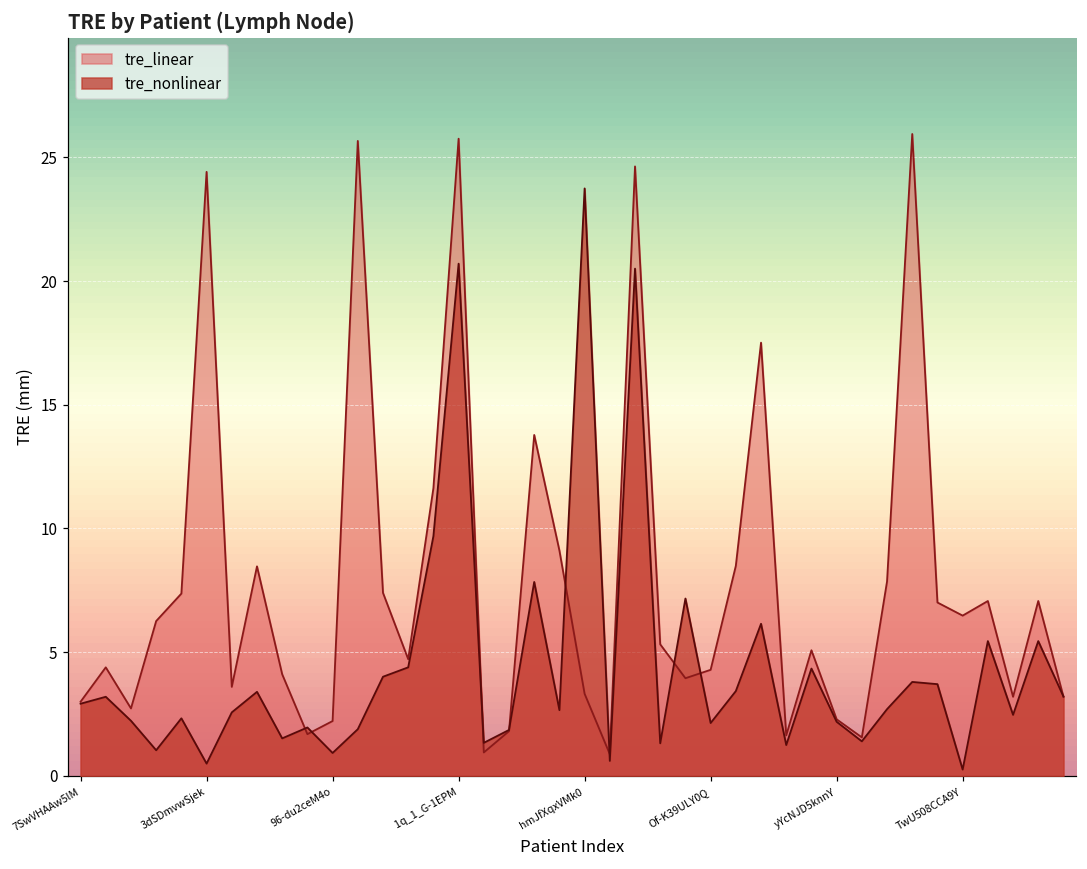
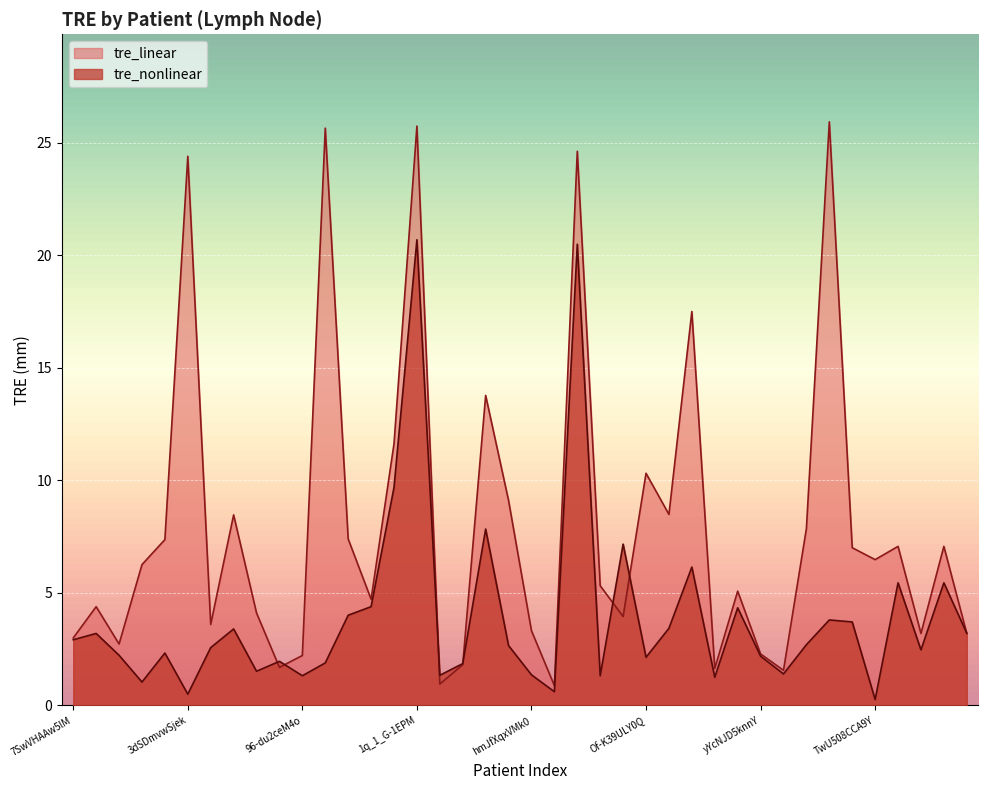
tre_nonlinear, 96-du2ceM4o: 0.9 -> 1.3
tre_nonlinear, hmJfXqxVMk0: 23.7 -> 1.4
tre_linear, Of-K39ULY0Q: 4.3 -> 10.3
